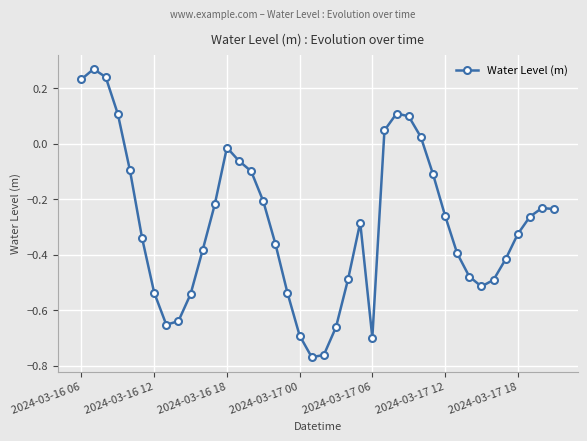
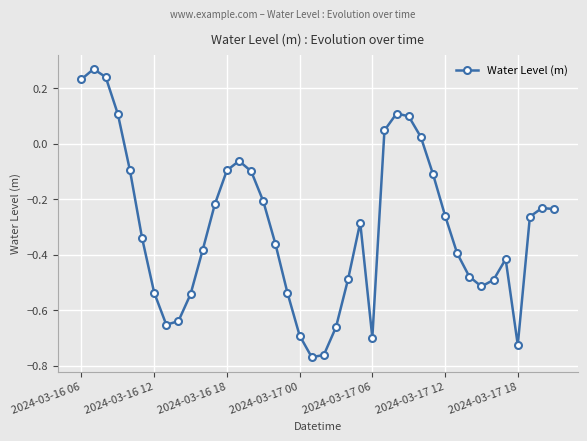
2024-03-16 18: -0.01 -> -0.10
2024-03-17 18: -0.33 -> -0.72
